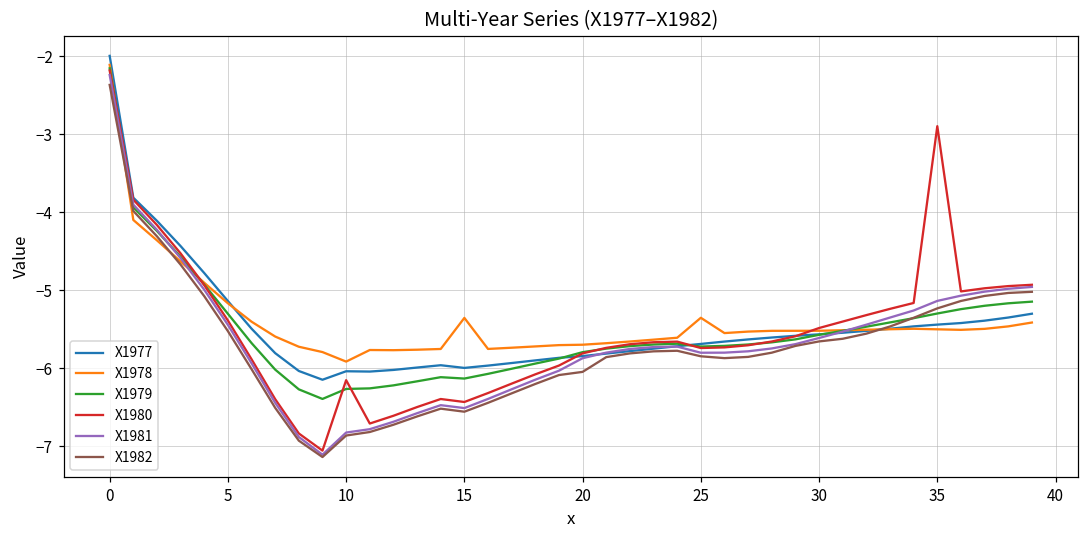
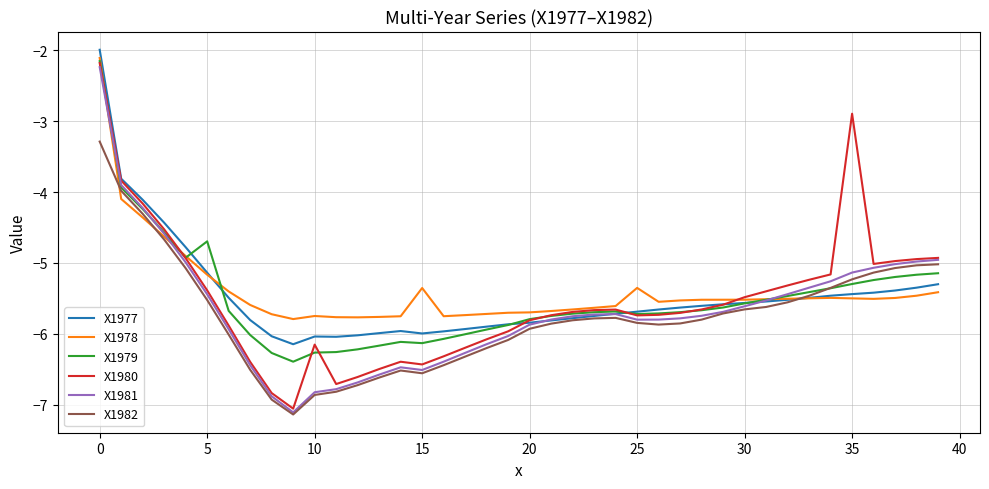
X1982, 0: -2.4 -> -3.3
X1979, 5: -5.3 -> -4.7
X1978, 10: -5.9 -> -5.7
X1982, 20: -6.0 -> -5.9
